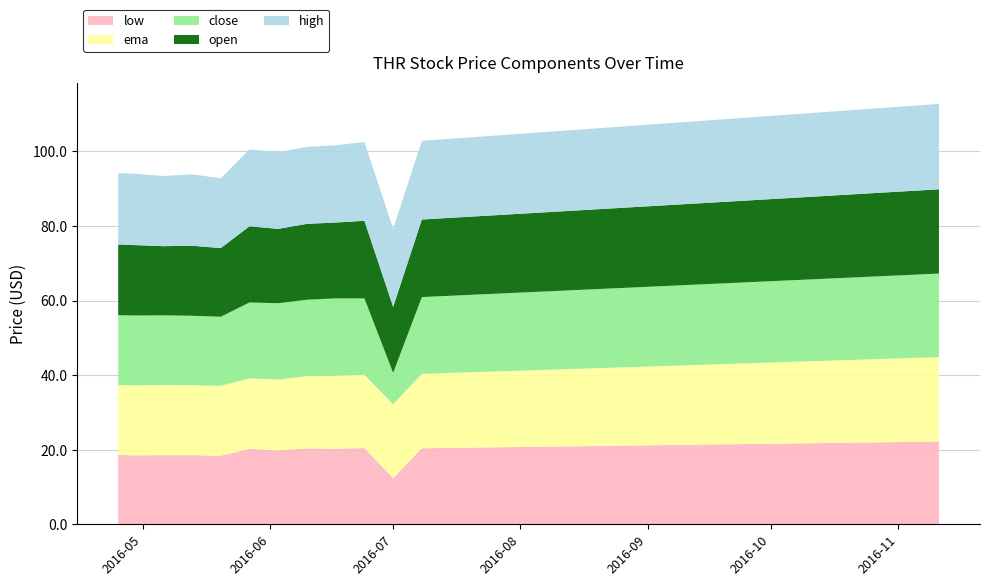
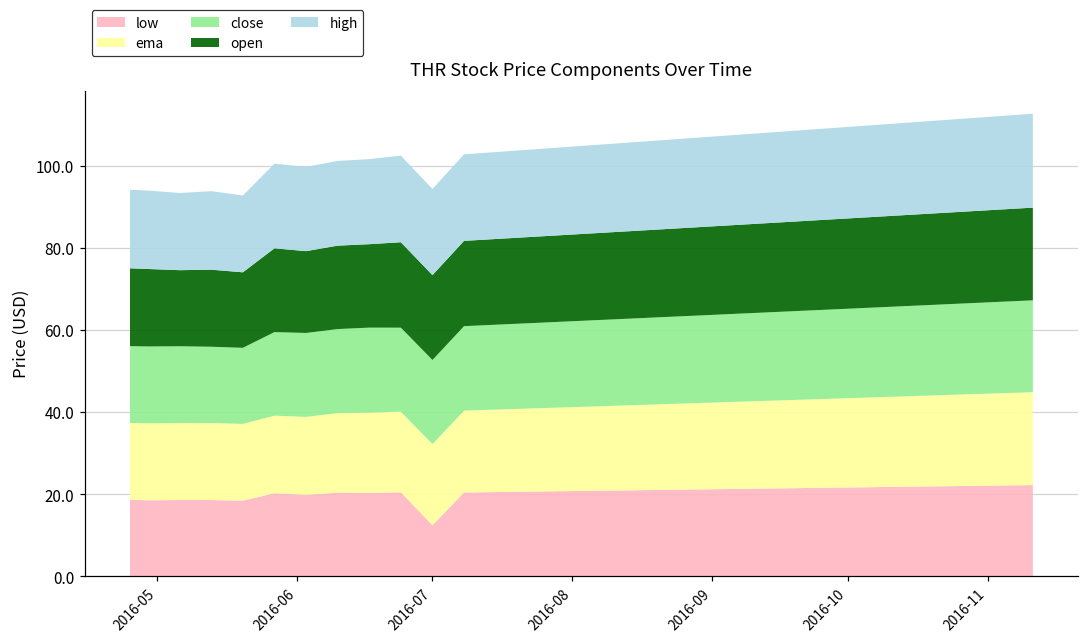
close, 2016-07: 8 -> 21
open, 2016-07: 18 -> 21
